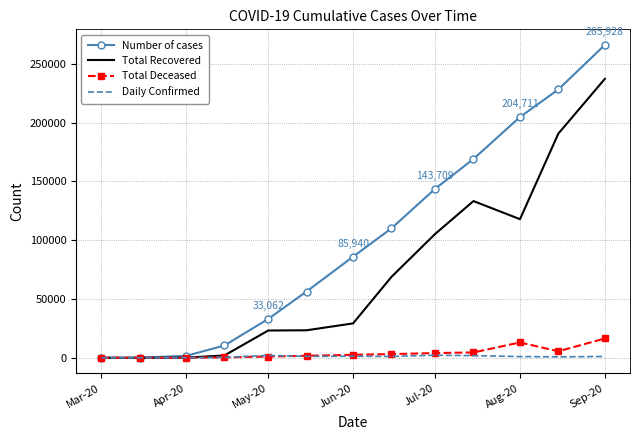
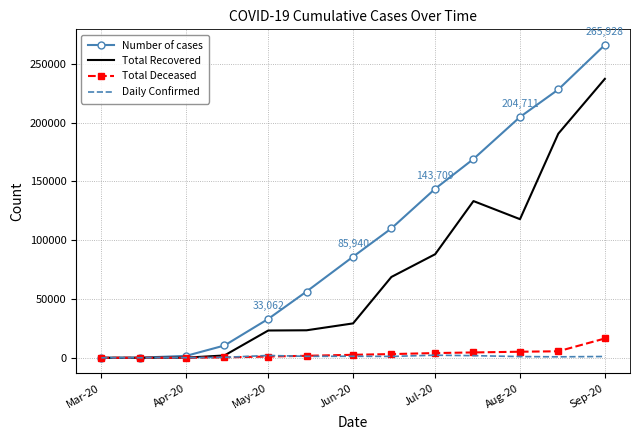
Total Recovered, Jul-20: 105000 -> 88000
Total Deceased, Aug-20: 13000 -> 5000
